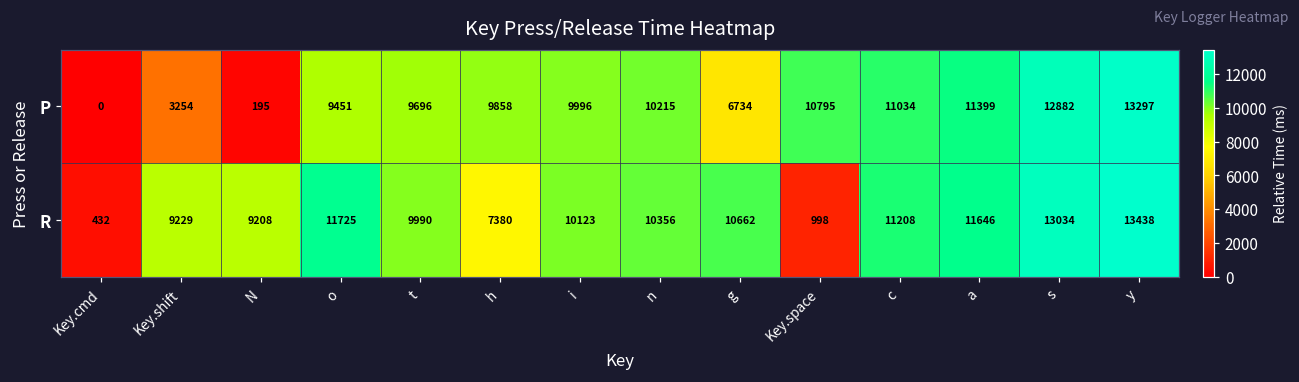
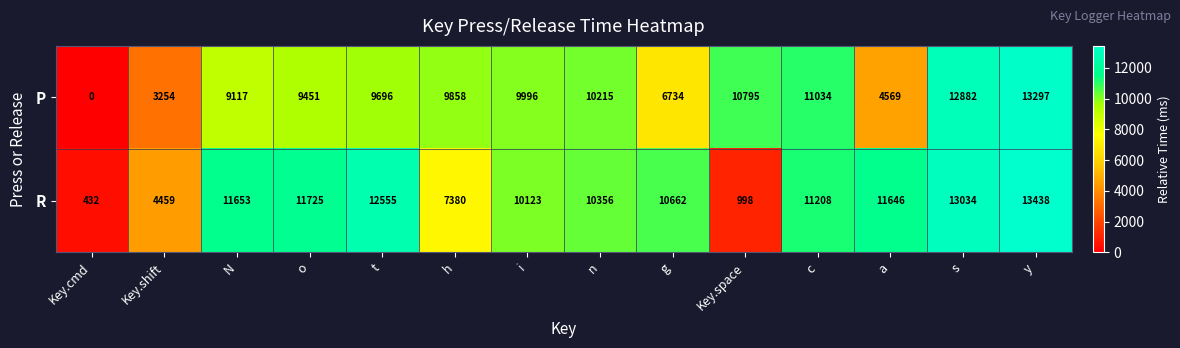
P, N: 195 -> 9117
P, a: 11399 -> 4569
R, Key.shift: 9229 -> 4459
R, N: 9208 -> 11653
R, t: 9990 -> 12555
